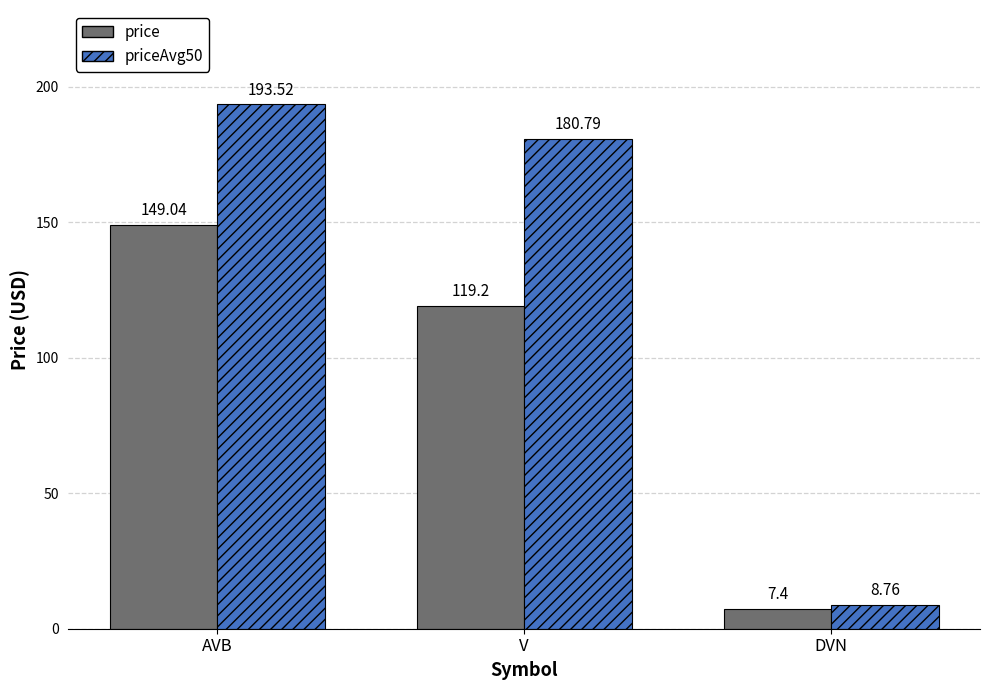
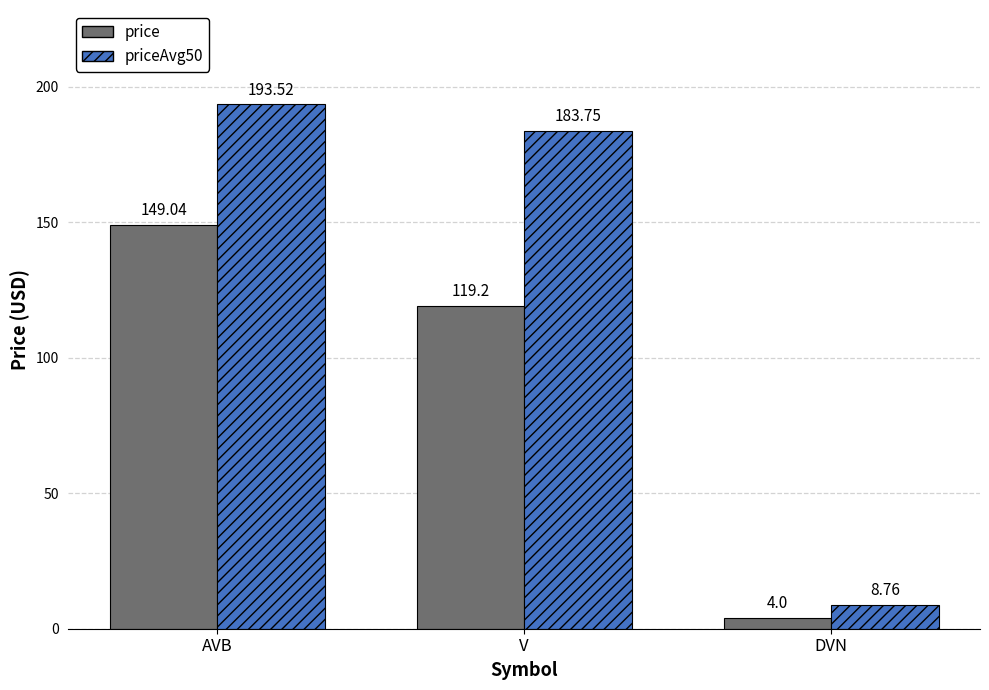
priceAvg50, V: 180.79 -> 183.75
price, DVN: 7.4 -> 4.0
